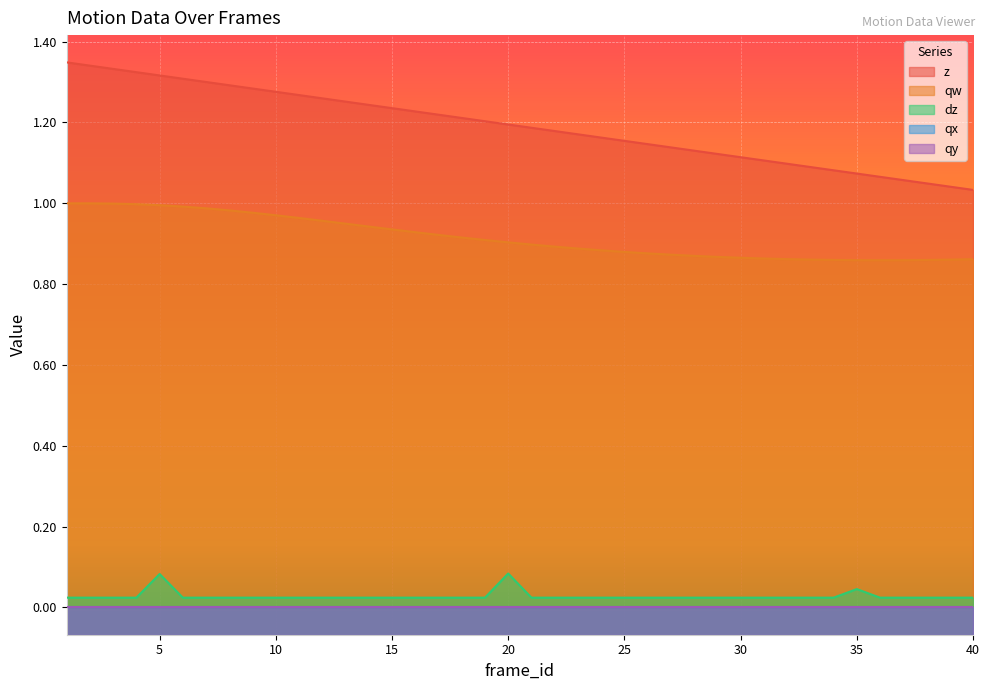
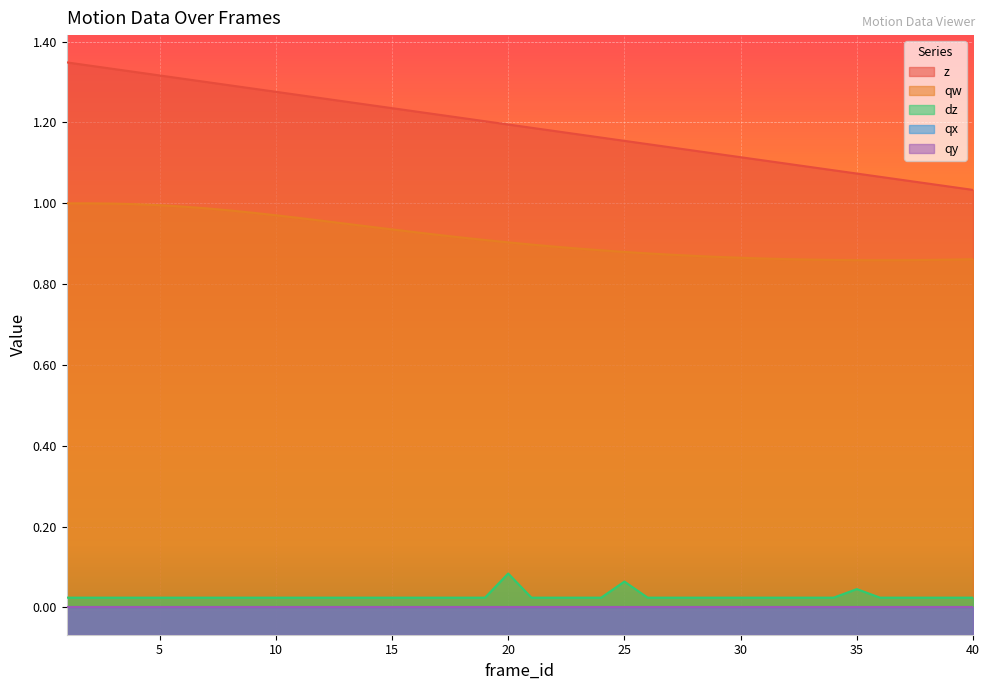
dz, 5: 0.08 -> 0.02
dz, 25: 0.02 -> 0.06
